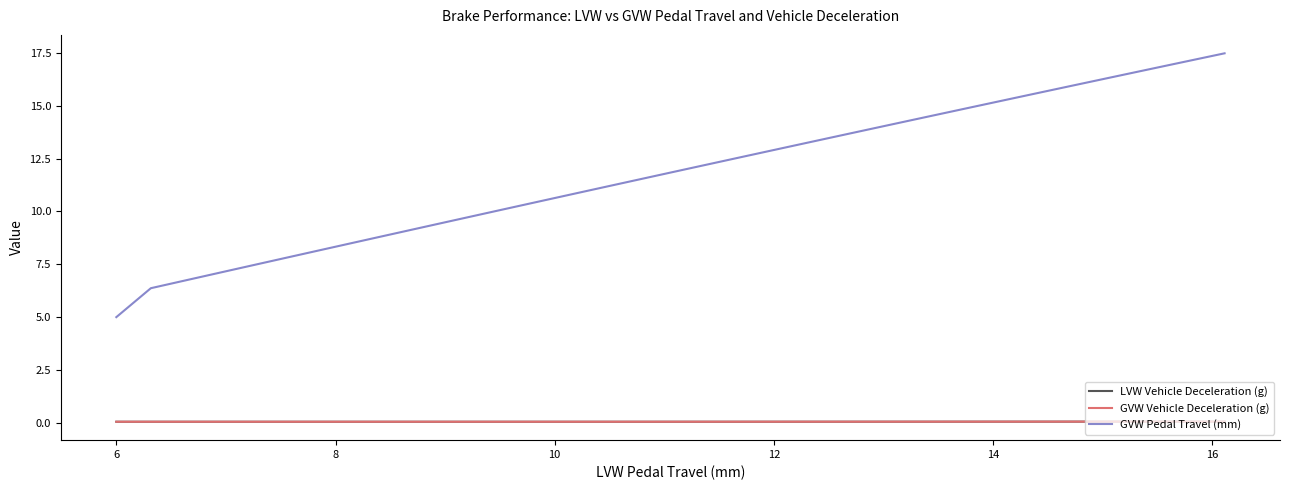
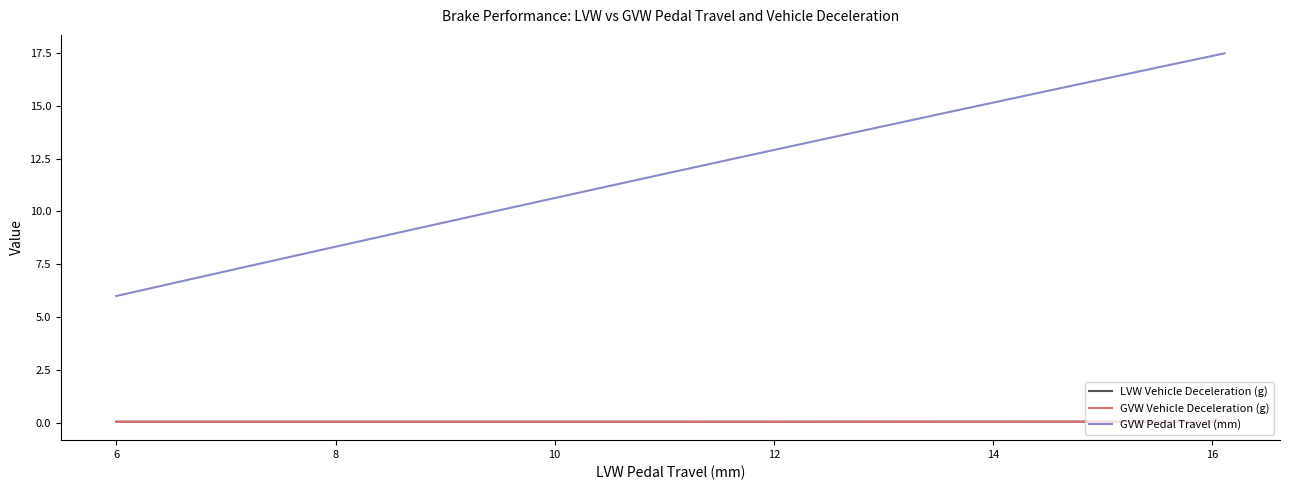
GVW Pedal Travel (mm), 6: 5 -> 6
